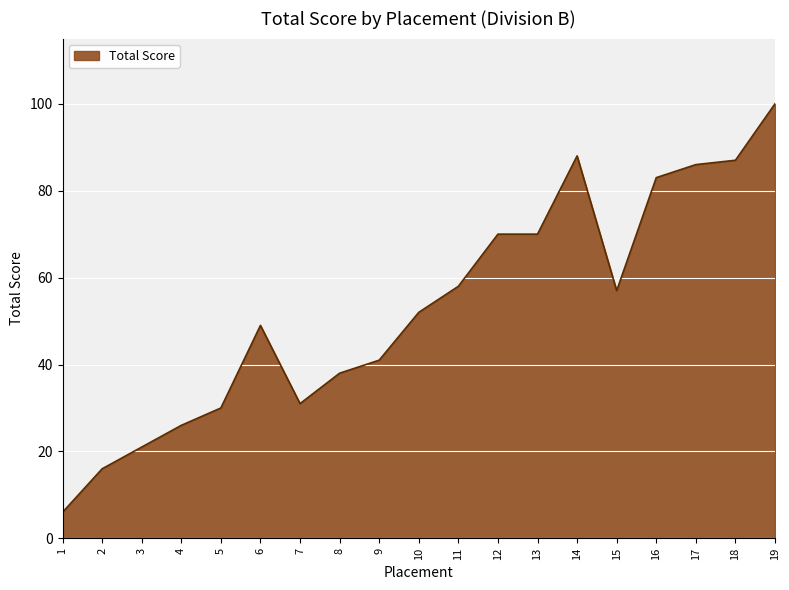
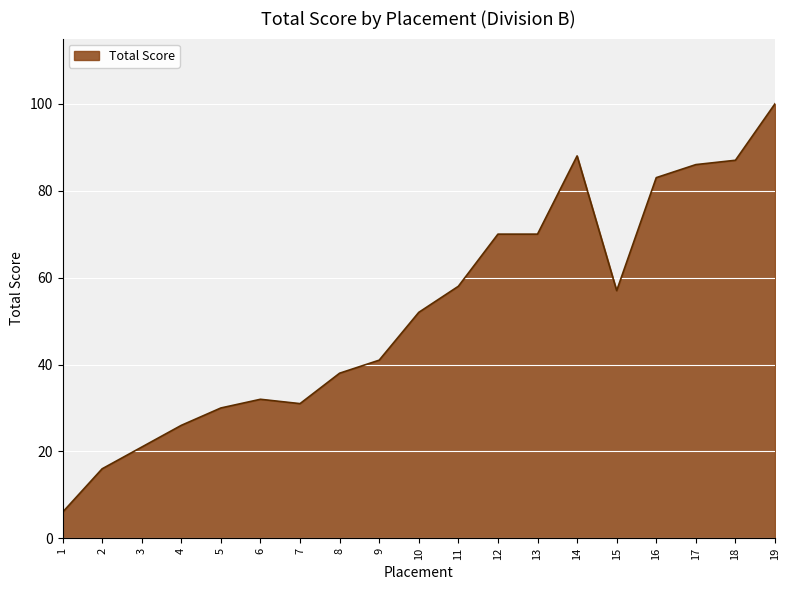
6: 49 -> 32
